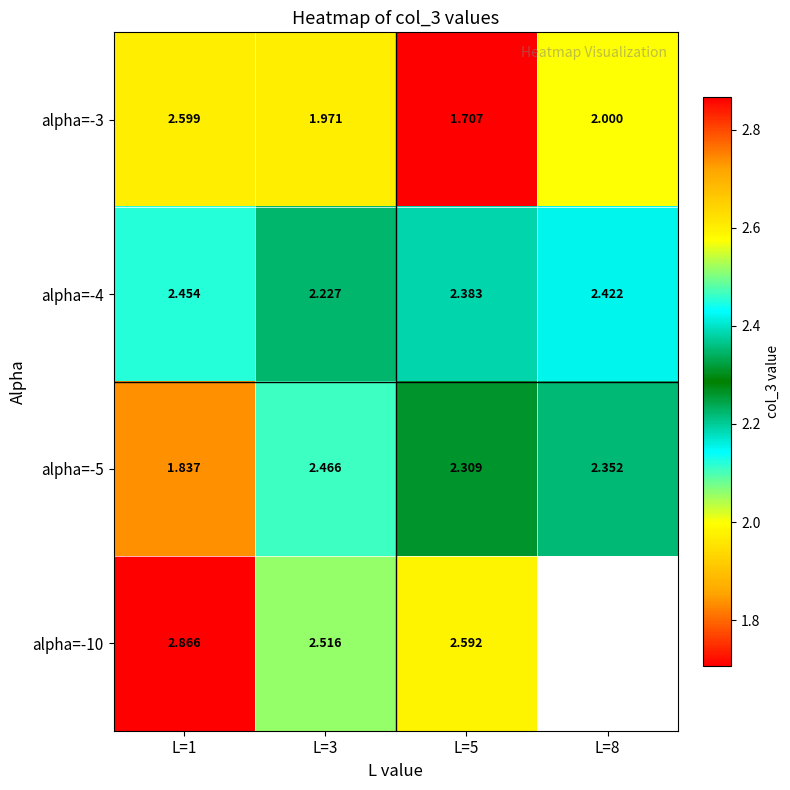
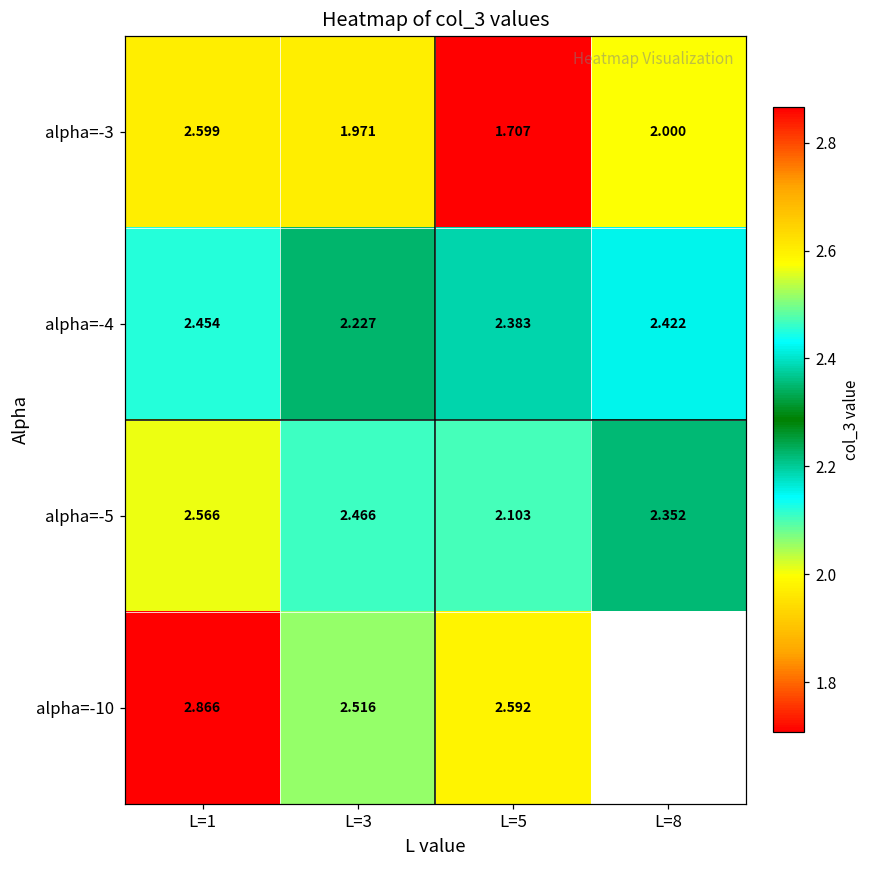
alpha=-5, L=1: 1.837 -> 2.566
alpha=-5, L=5: 2.309 -> 2.103
